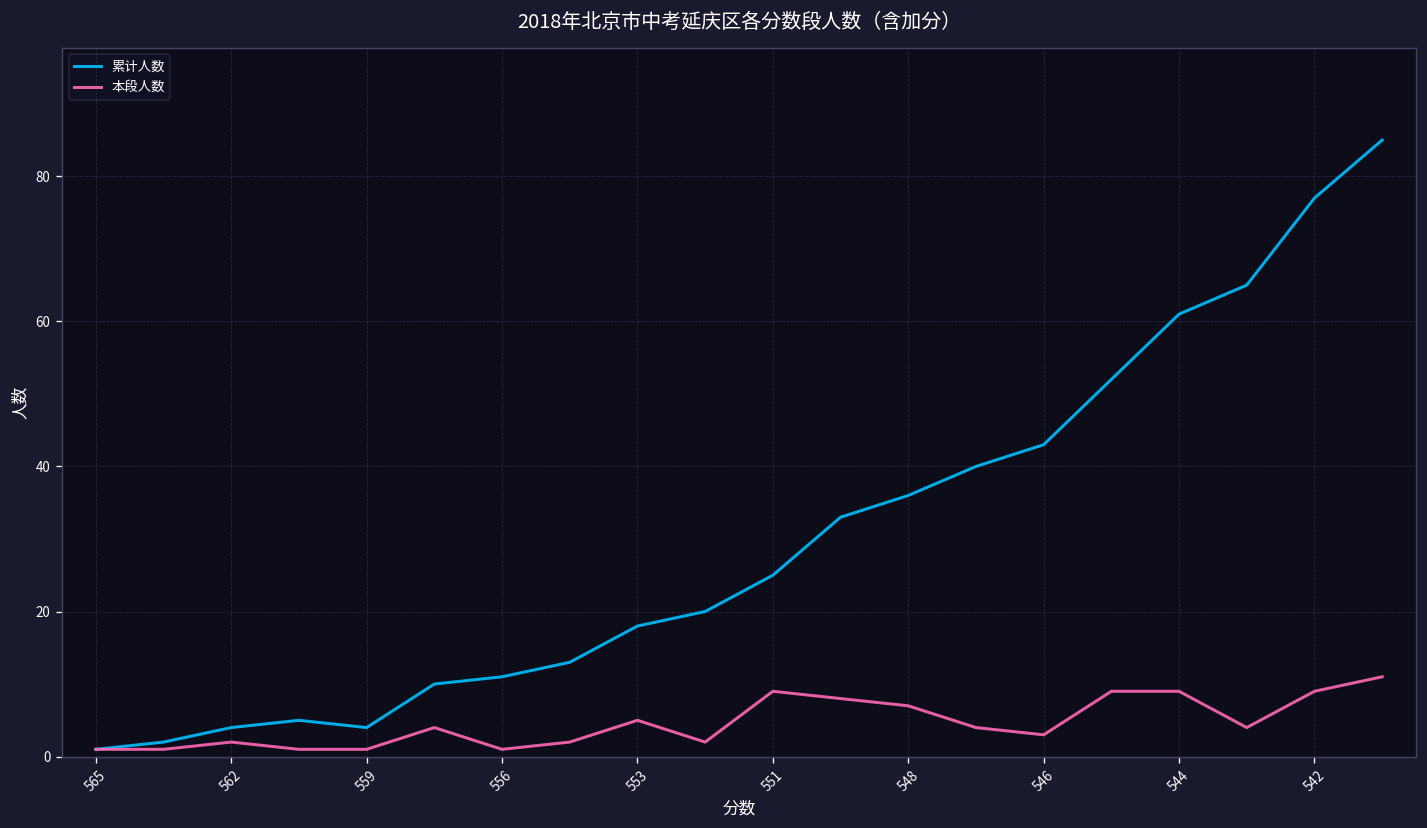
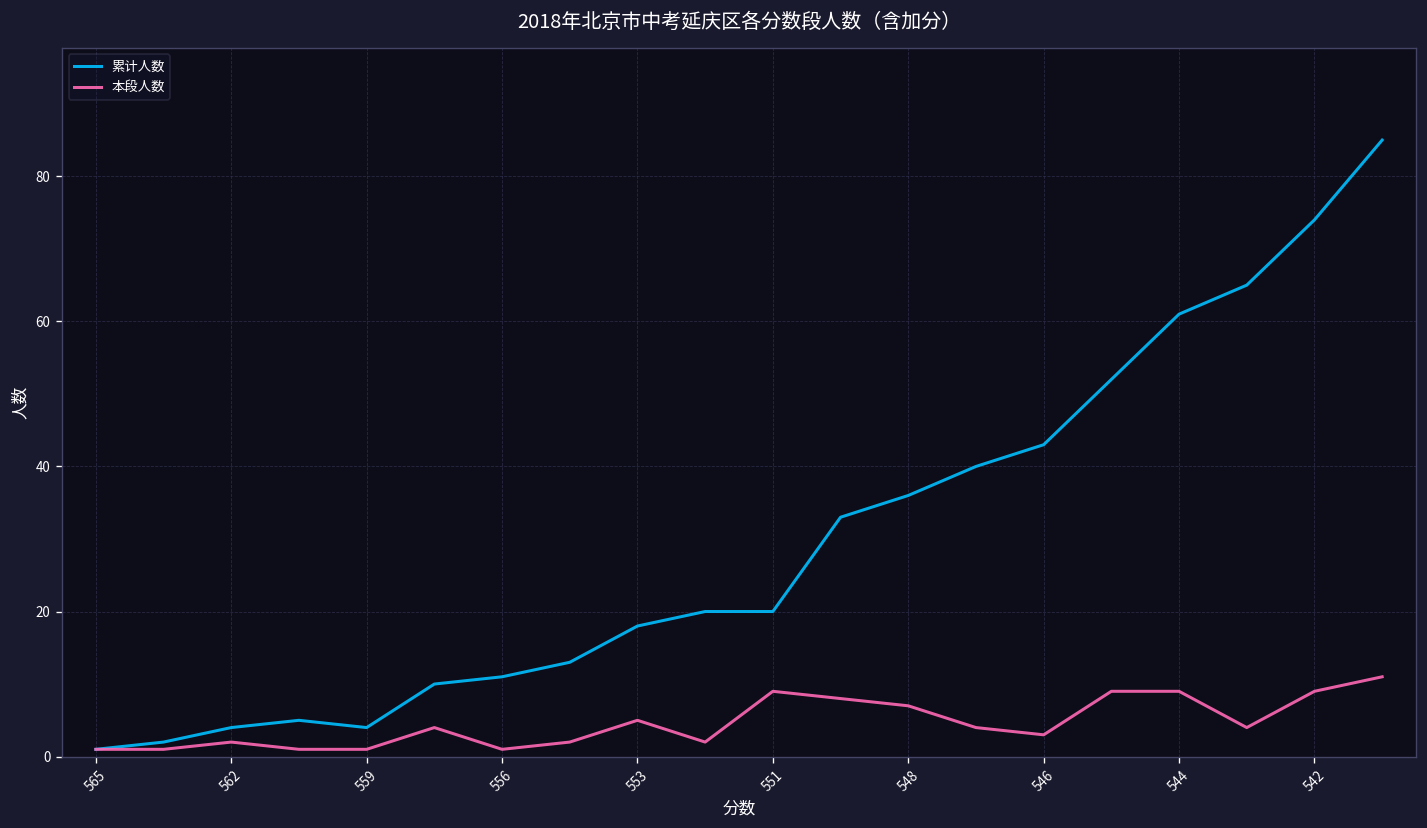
累计人数, 551: 25 -> 20
累计人数, 542: 77 -> 74
